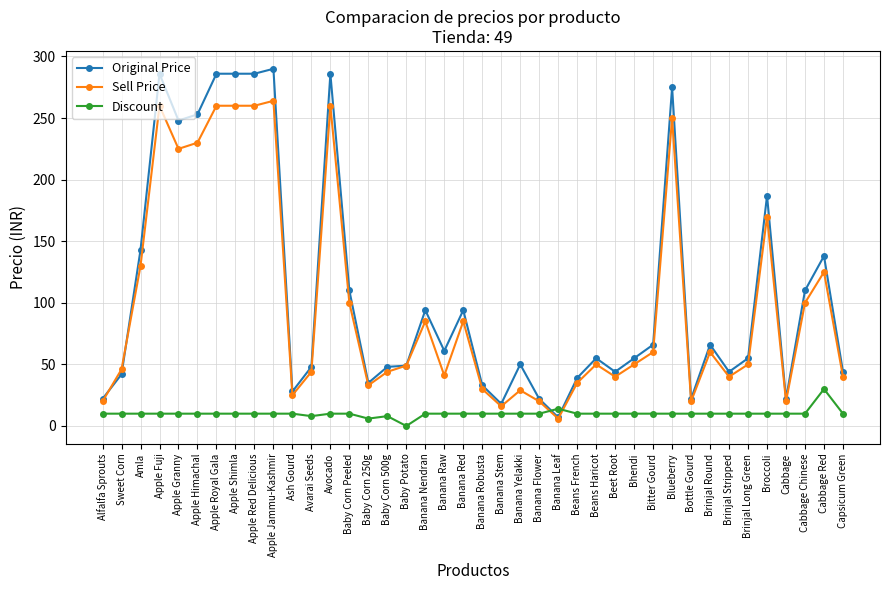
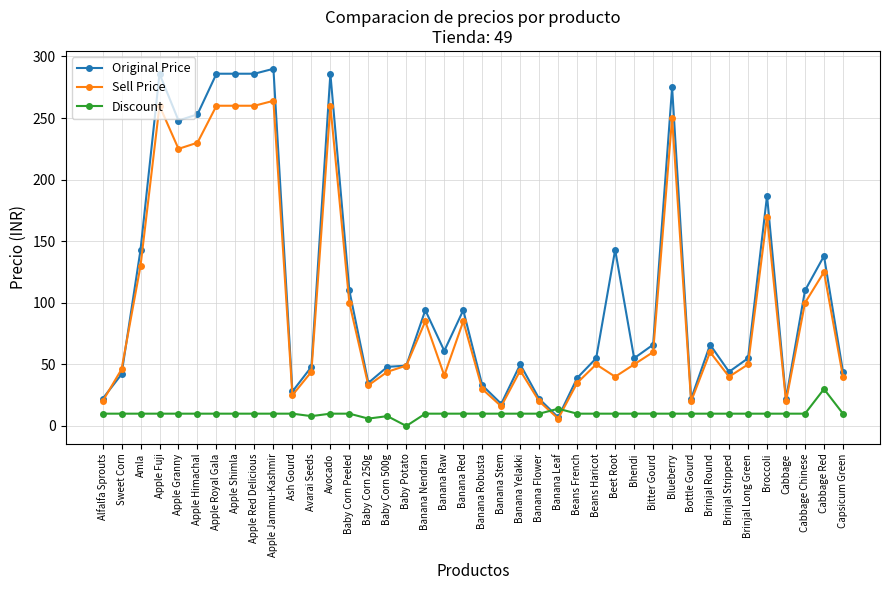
Sell Price, Banana Yelakki: 29 -> 45
Original Price, Beet Root: 44 -> 143
